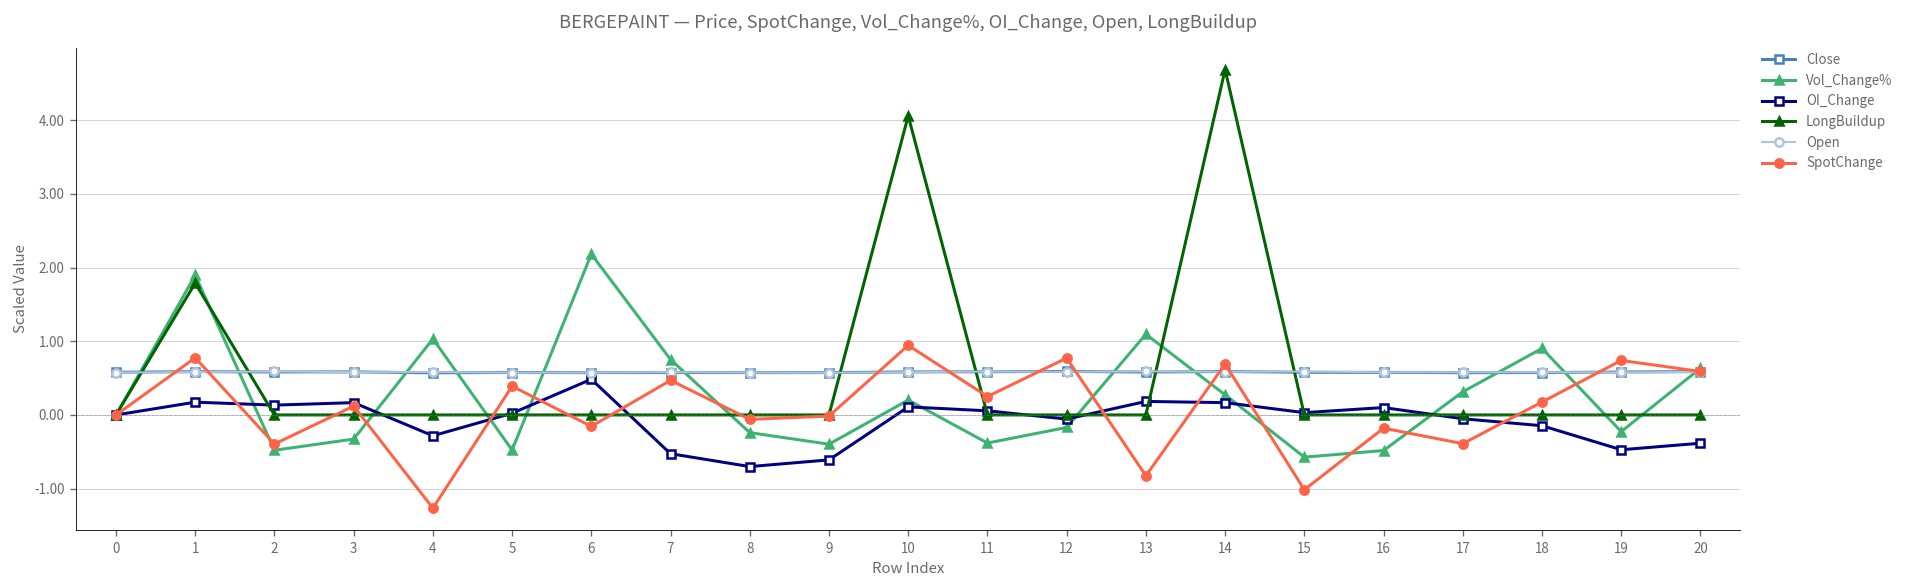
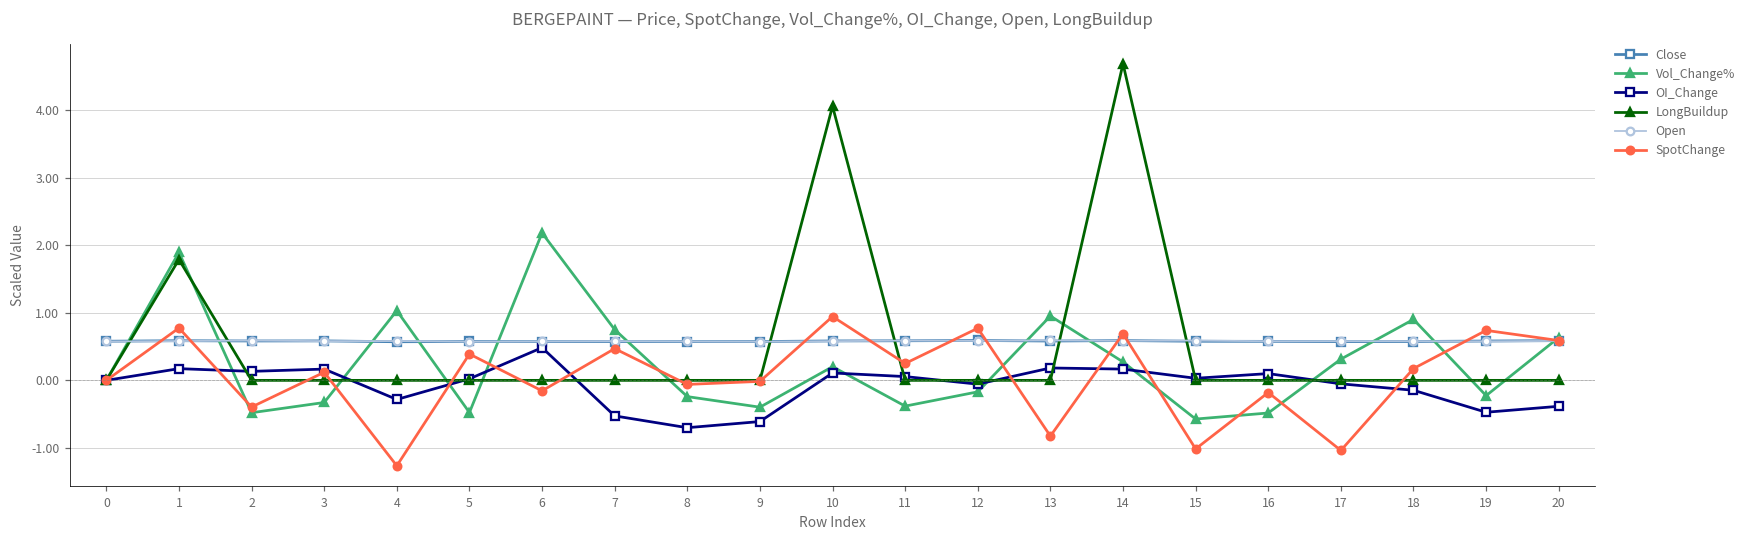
Vol_Change%, 13: 1.1 -> 1.0
SpotChange, 17: -0.4 -> -1.0
